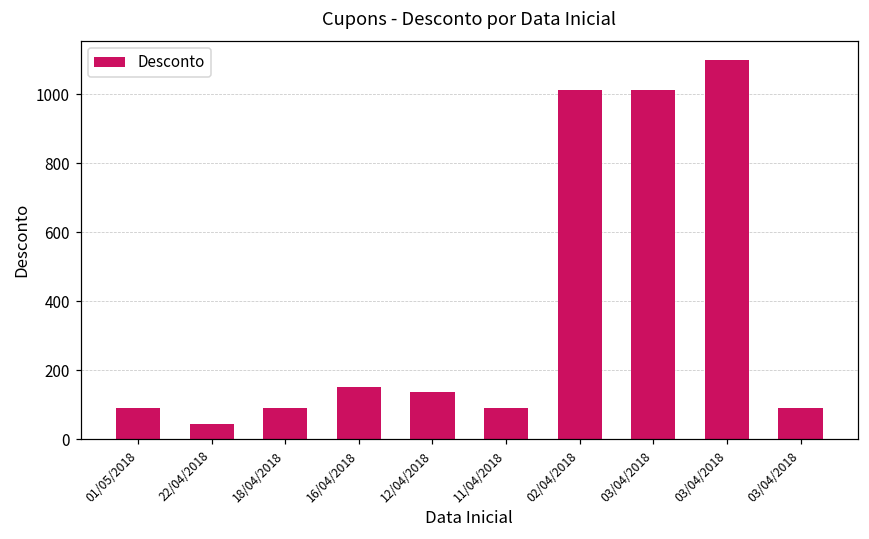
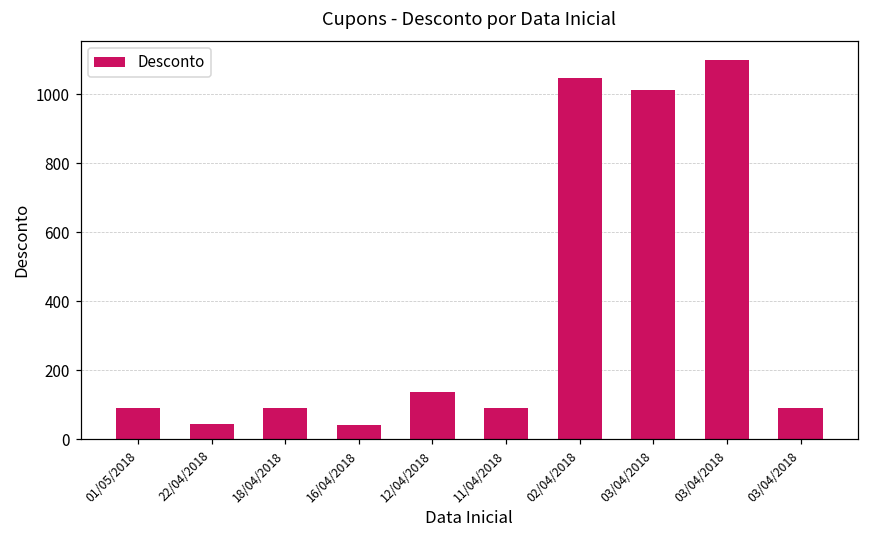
16/04/2018: 150 -> 40
02/04/2018: 1010 -> 1050
